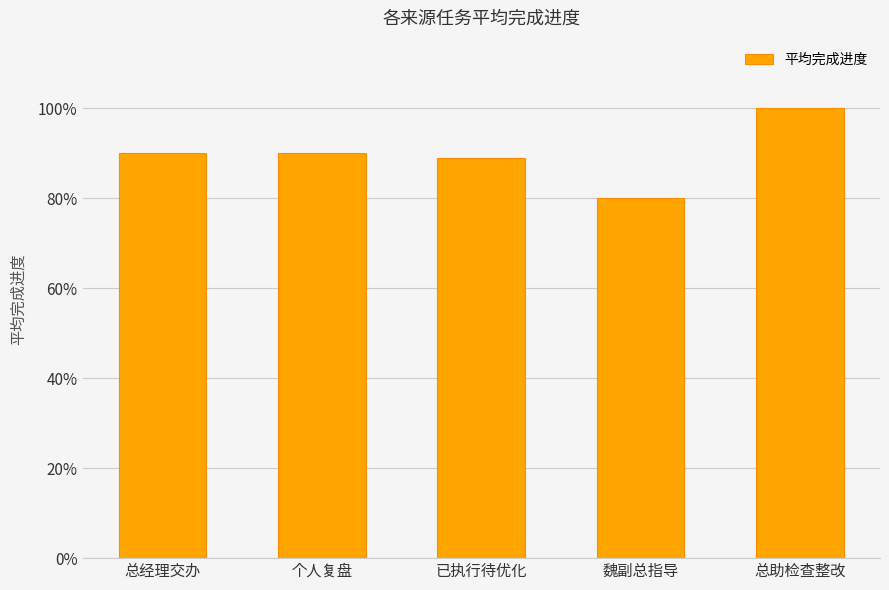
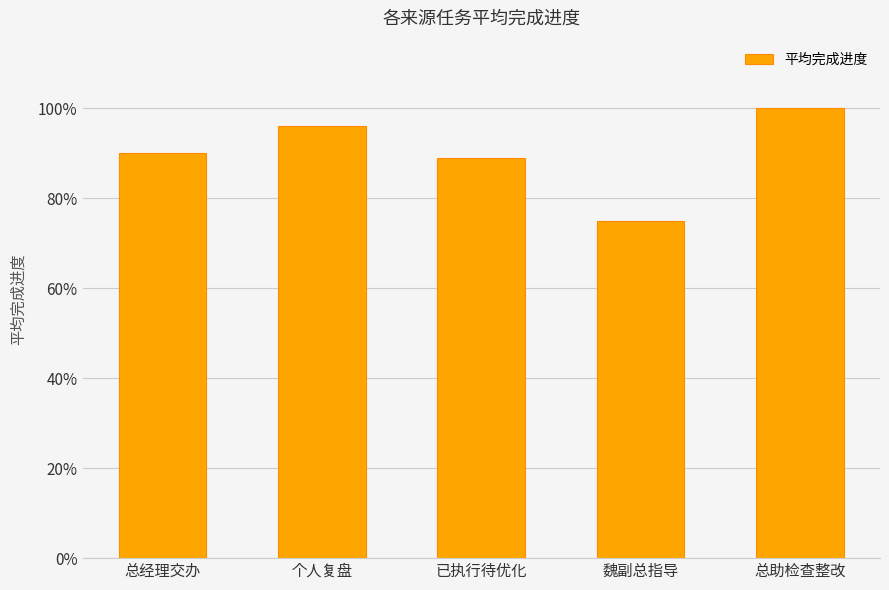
个人复盘: 90% -> 96%
魏副总指导: 80% -> 75%
